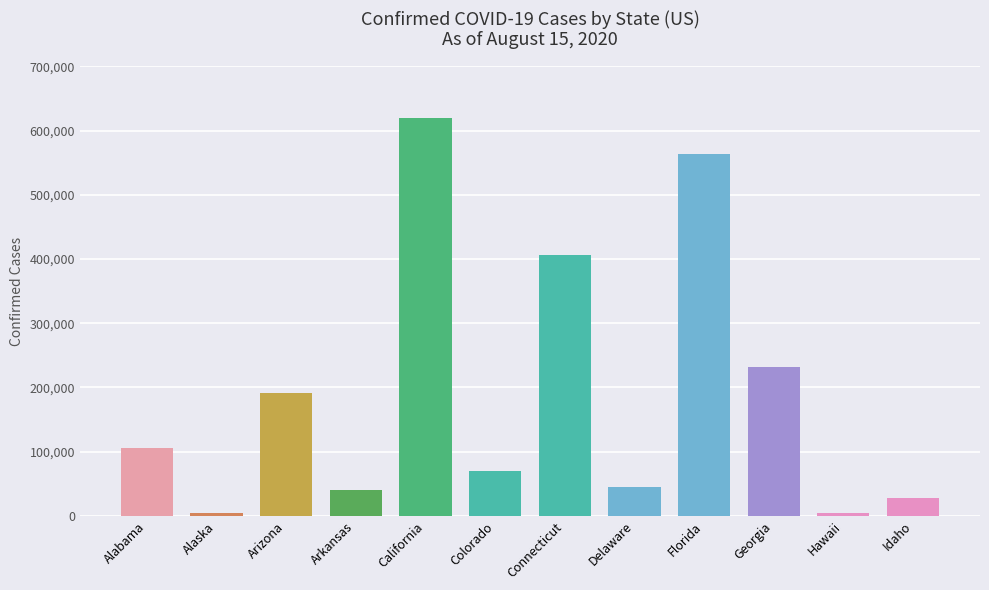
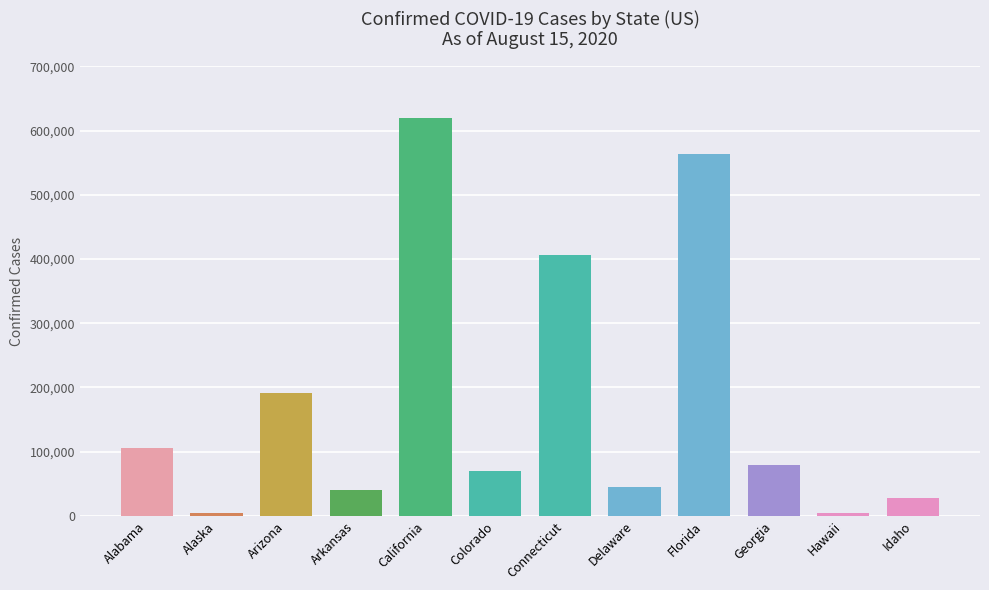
Georgia: 230,000 -> 80,000
